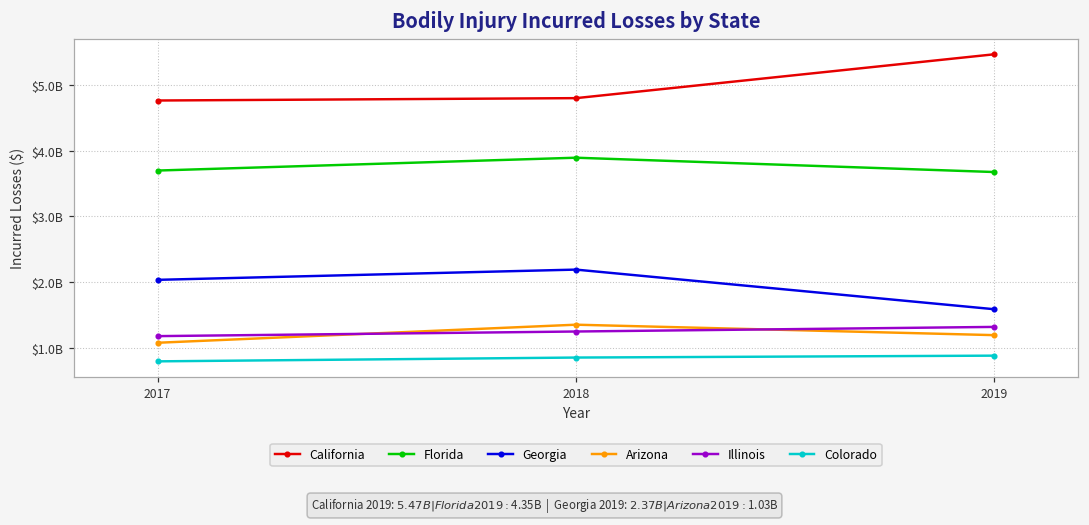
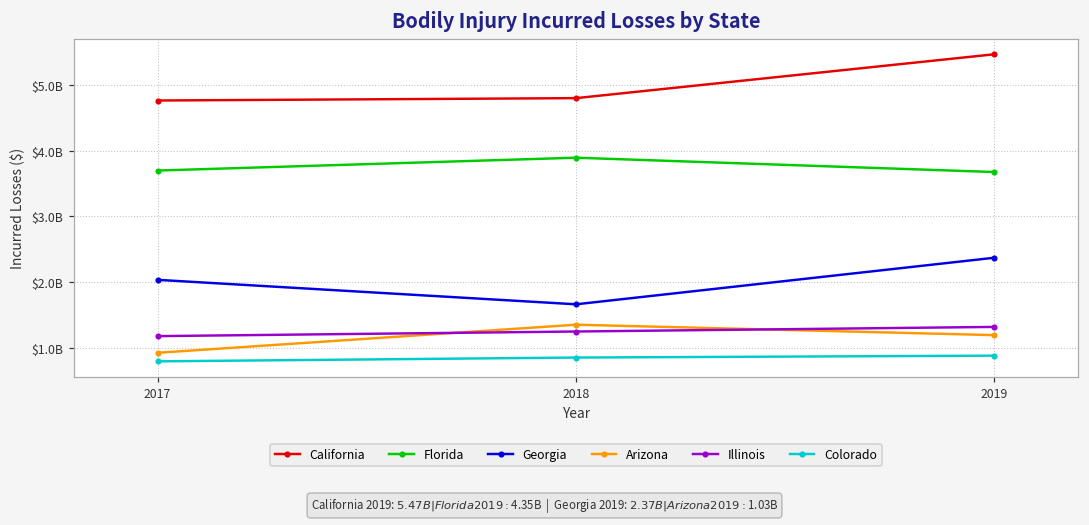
Arizona, 2017: $1100000000 -> $900000000
Georgia, 2018: $2200000000 -> $1700000000
Georgia, 2019: $1600000000 -> $2400000000
